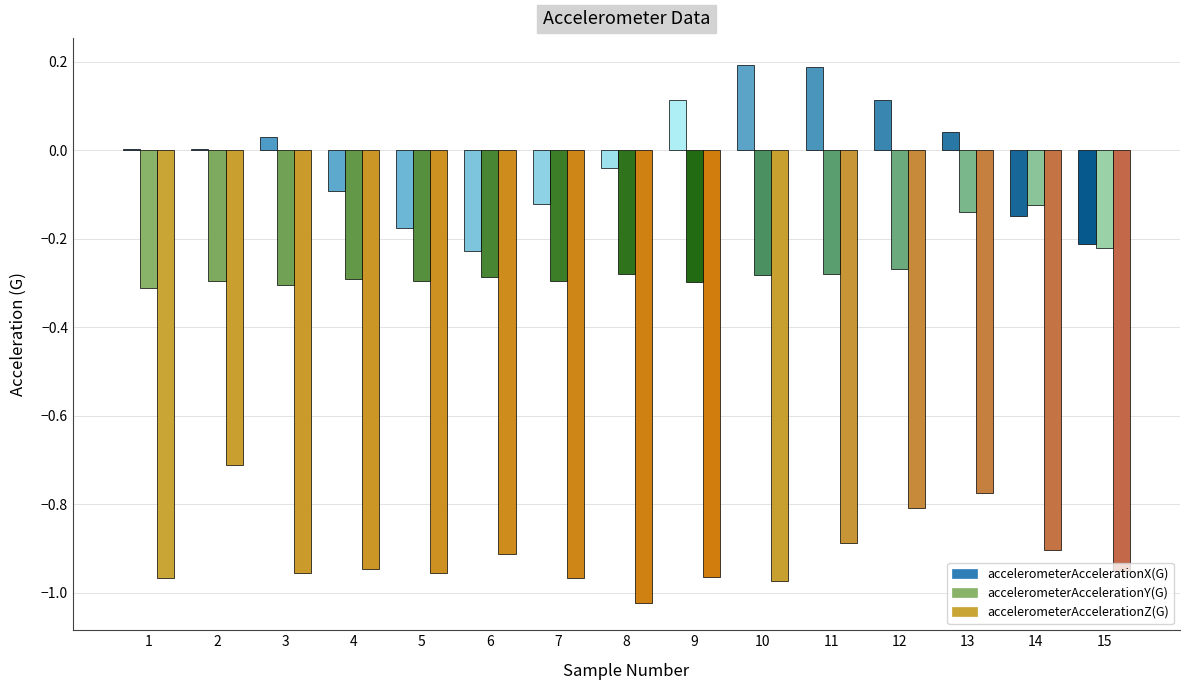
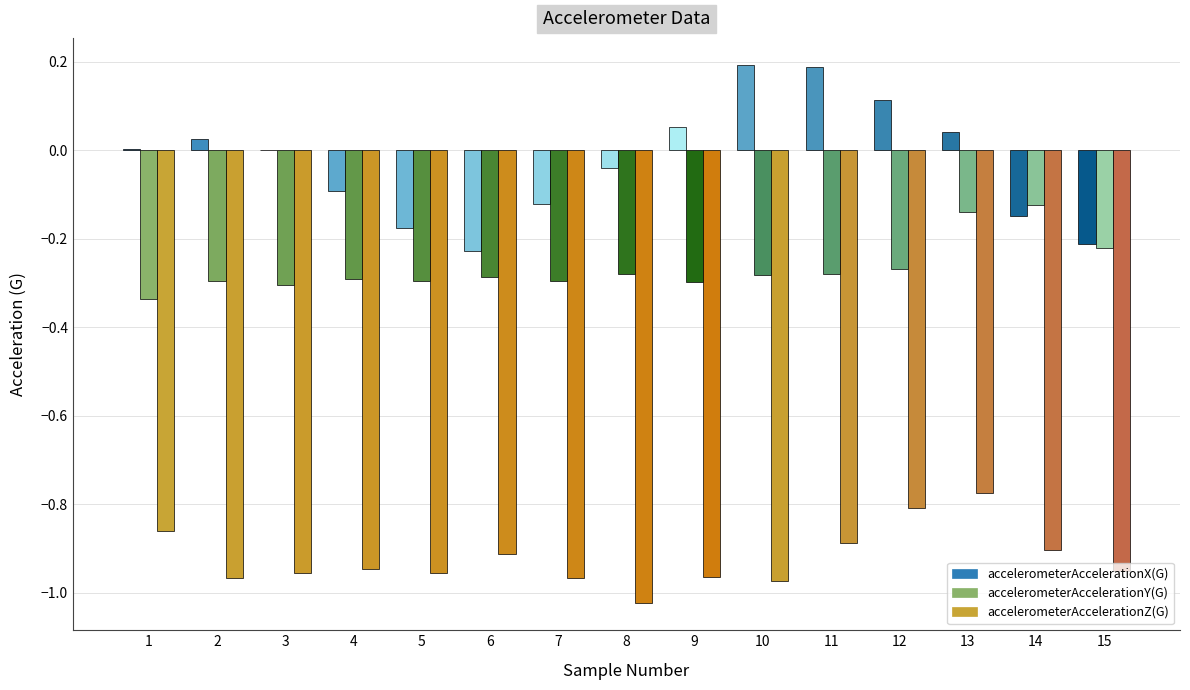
accelerometerAccelerationY(G), 1: -0.31 -> -0.34
accelerometerAccelerationZ(G), 1: -0.97 -> -0.86
accelerometerAccelerationX(G), 2: 0.00 -> 0.03
accelerometerAccelerationZ(G), 2: -0.71 -> -0.97
accelerometerAccelerationX(G), 3: 0.03 -> 0.00
accelerometerAccelerationX(G), 9: 0.11 -> 0.05
